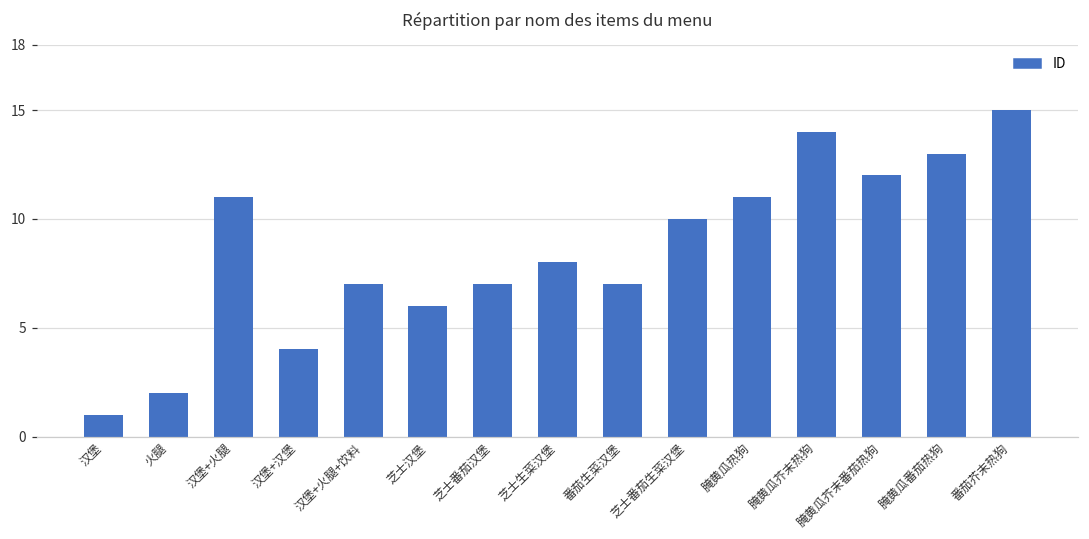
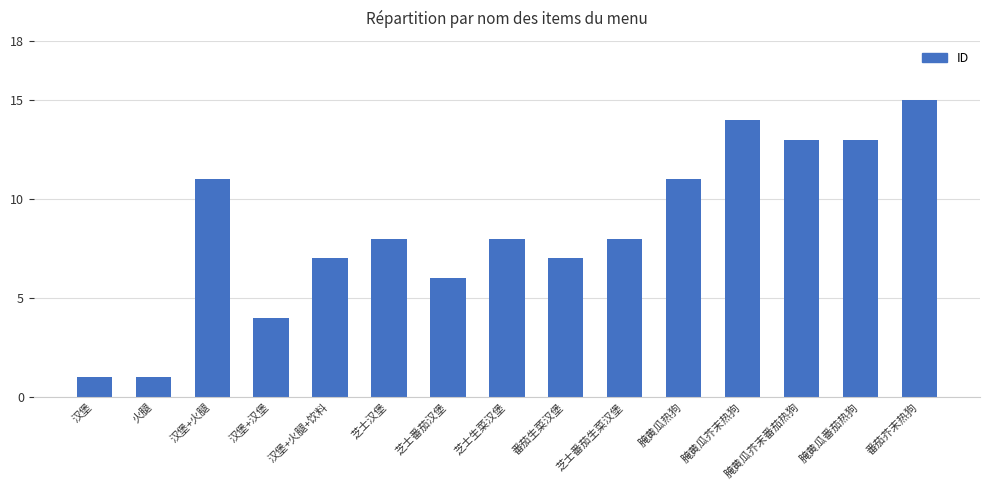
火腿: 2 -> 1
芝士汉堡: 6 -> 8
芝士番茄汉堡: 7 -> 6
芝士番茄生菜汉堡: 10 -> 8
腌黄瓜芥末番茄热狗: 12 -> 13
